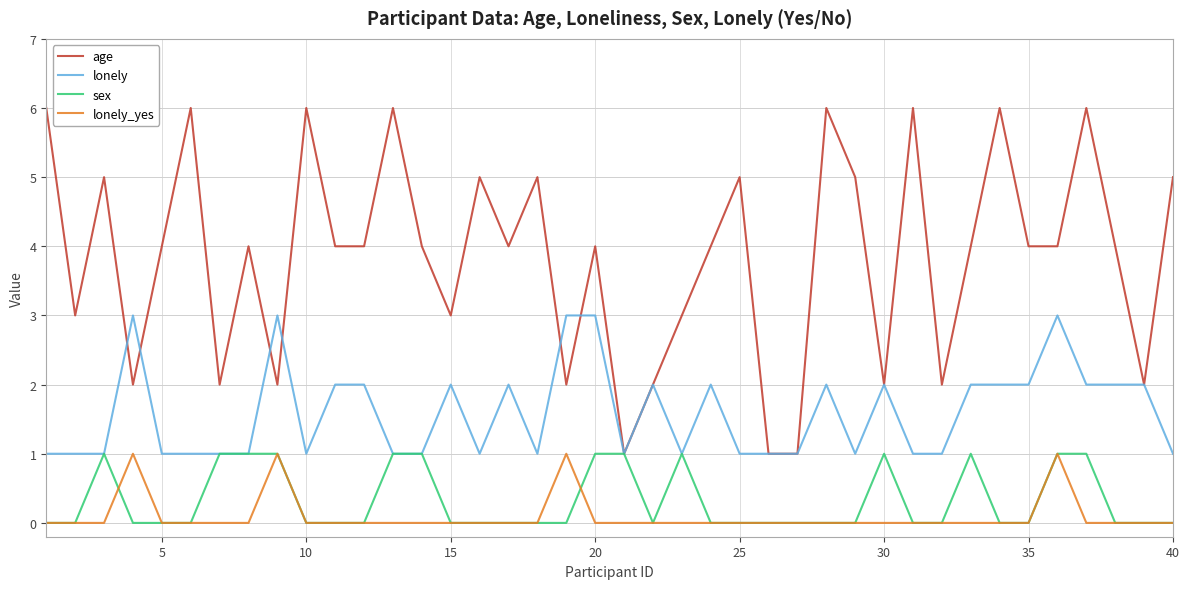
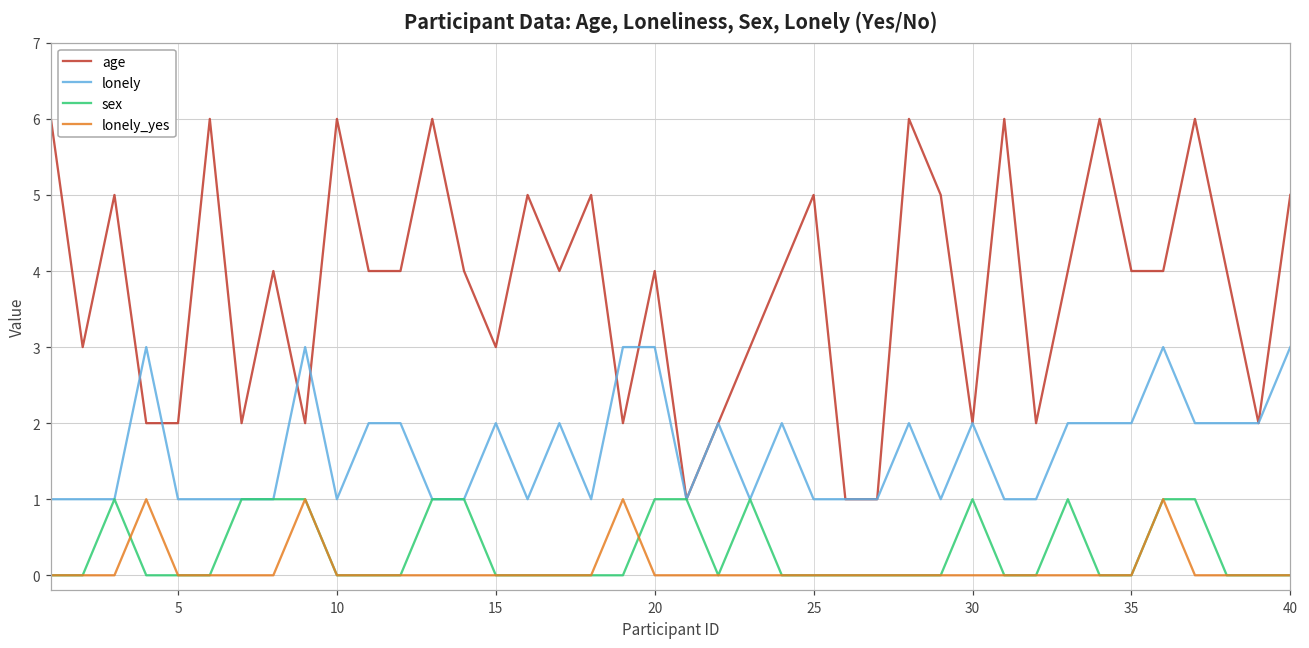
age, 5: 4 -> 2
lonely, 40: 1 -> 3
